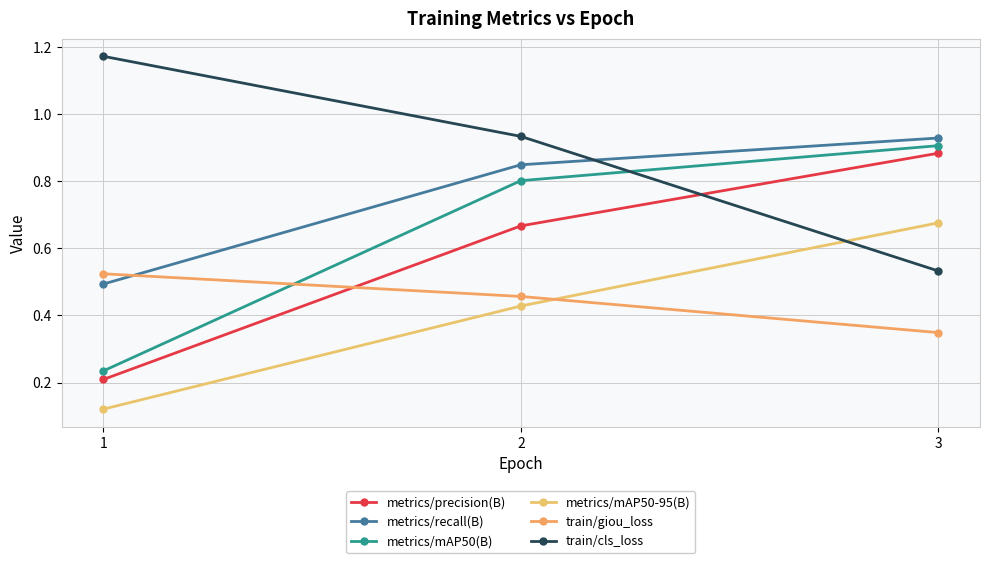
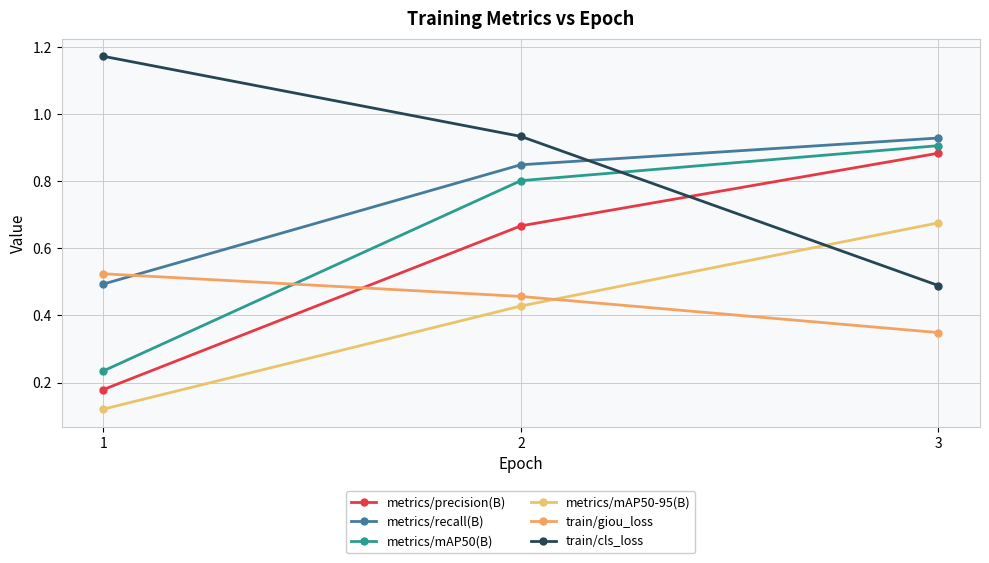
metrics/precision(B), 1: 0.21 -> 0.18
train/cls_loss, 3: 0.53 -> 0.49
